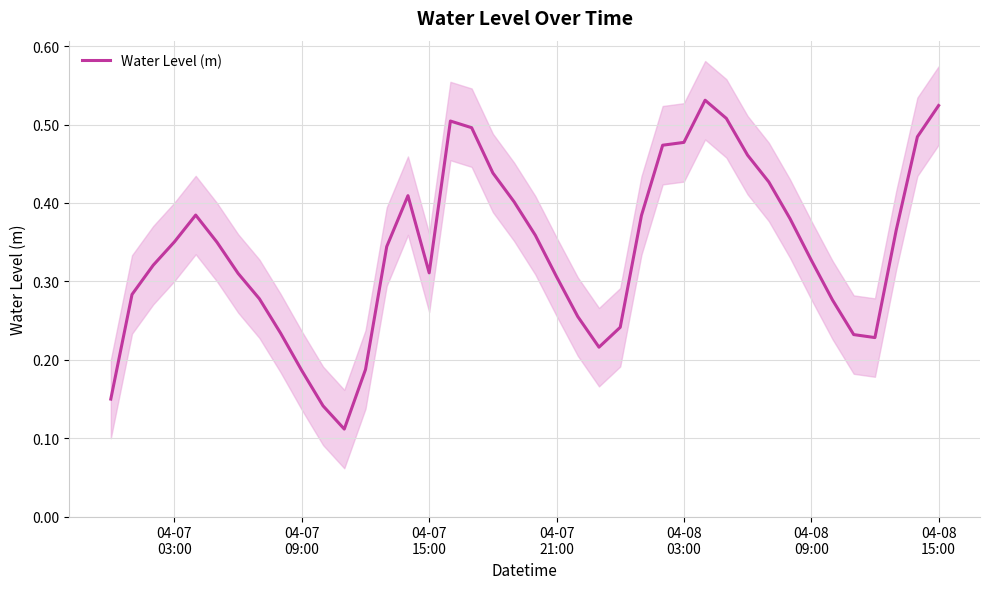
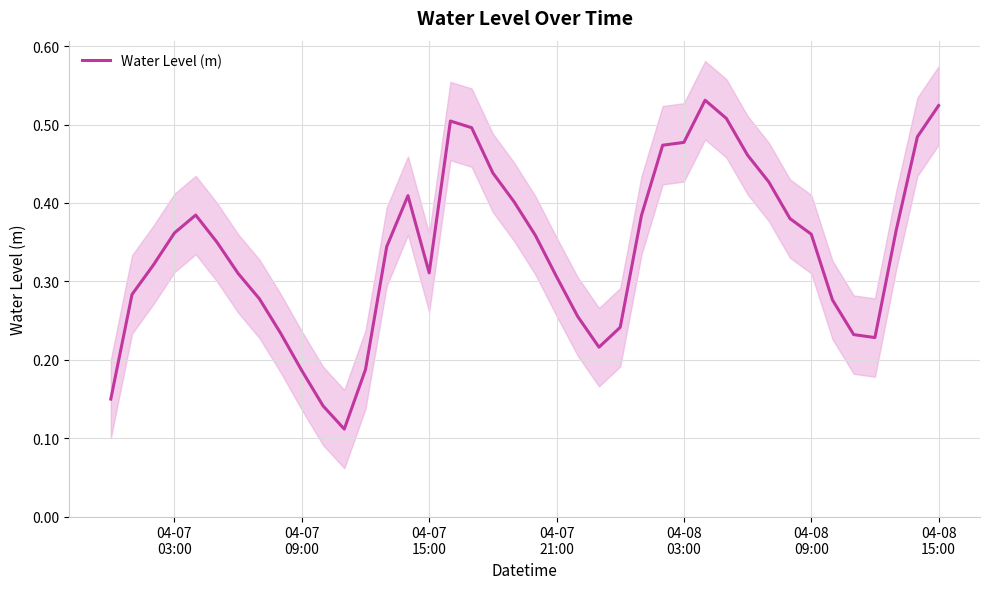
Water Level (m), 04-07 03:00: 0.35 -> 0.36
Water Level (m), 04-08 09:00: 0.33 -> 0.36
